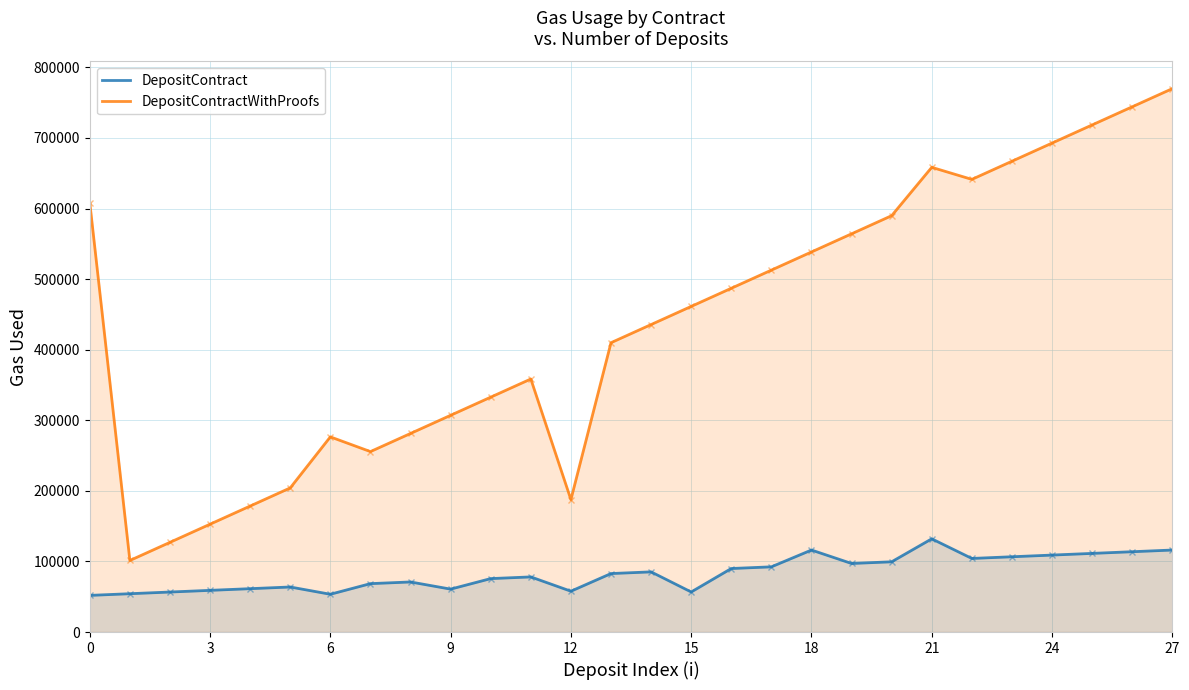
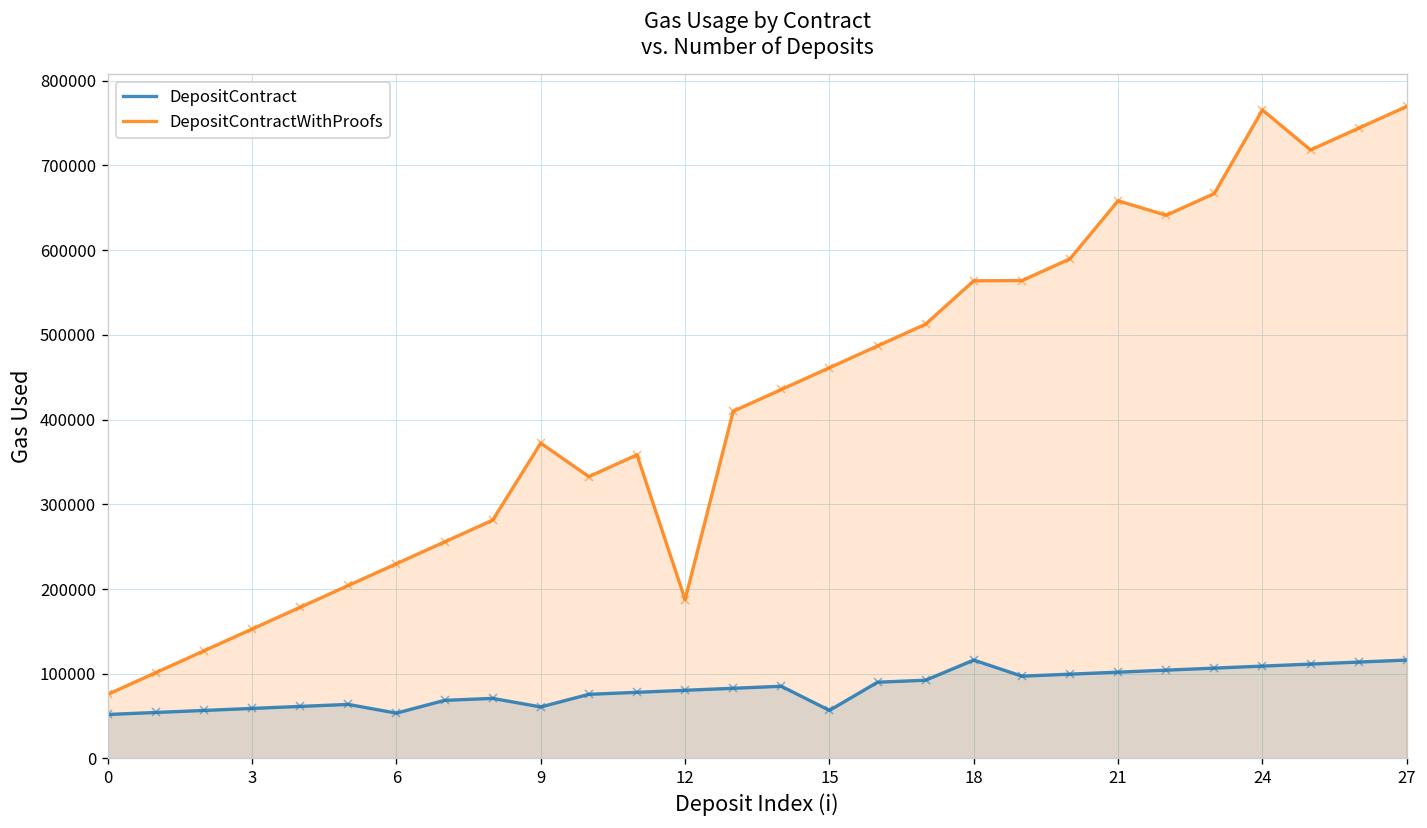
DepositContractWithProofs, 0: 610000 -> 80000
DepositContractWithProofs, 6: 280000 -> 230000
DepositContractWithProofs, 9: 310000 -> 370000
DepositContract, 12: 60000 -> 80000
DepositContractWithProofs, 18: 540000 -> 560000
DepositContract, 21: 130000 -> 100000
DepositContractWithProofs, 24: 690000 -> 770000
